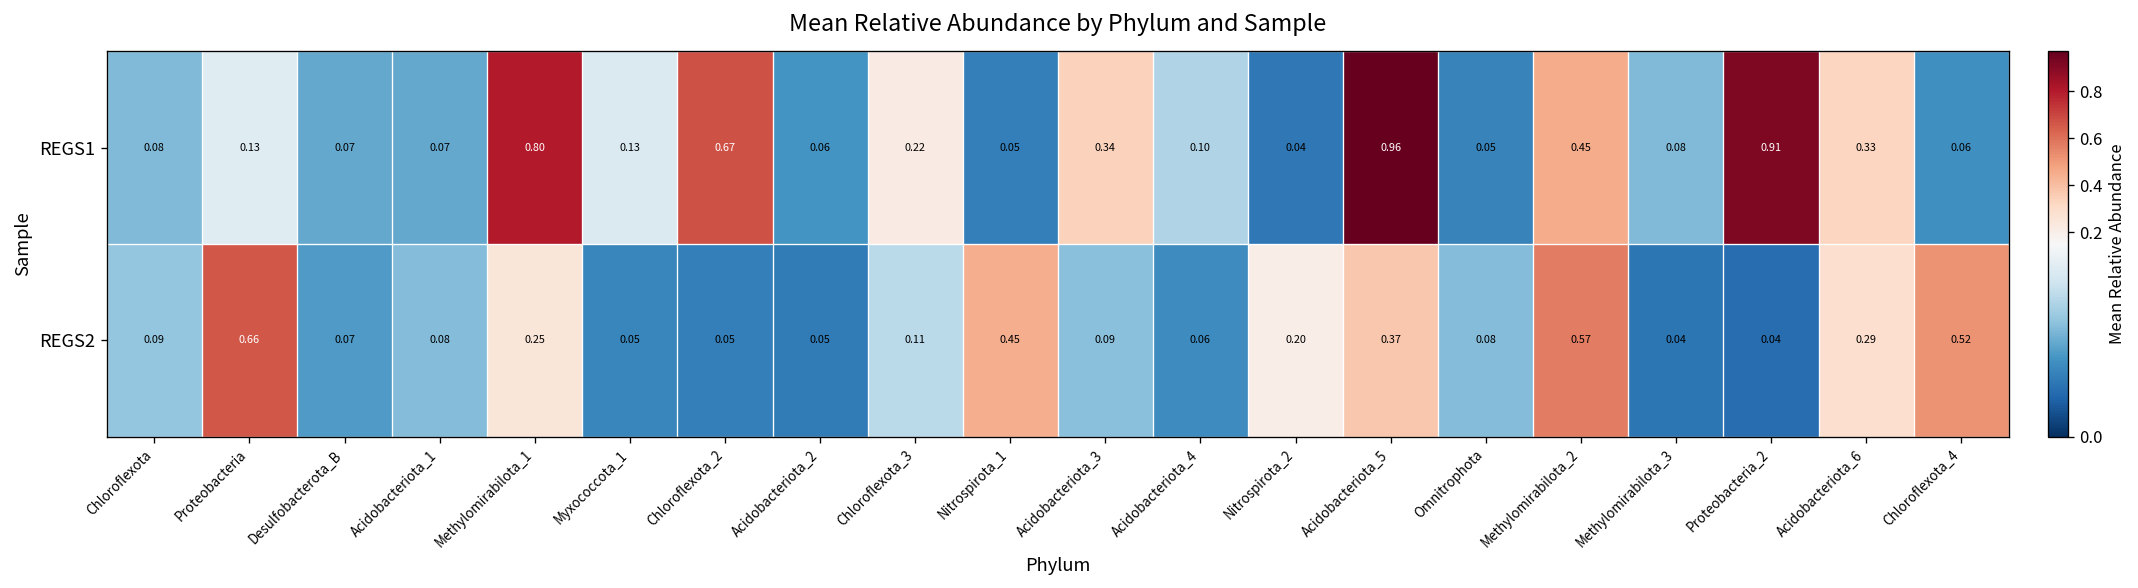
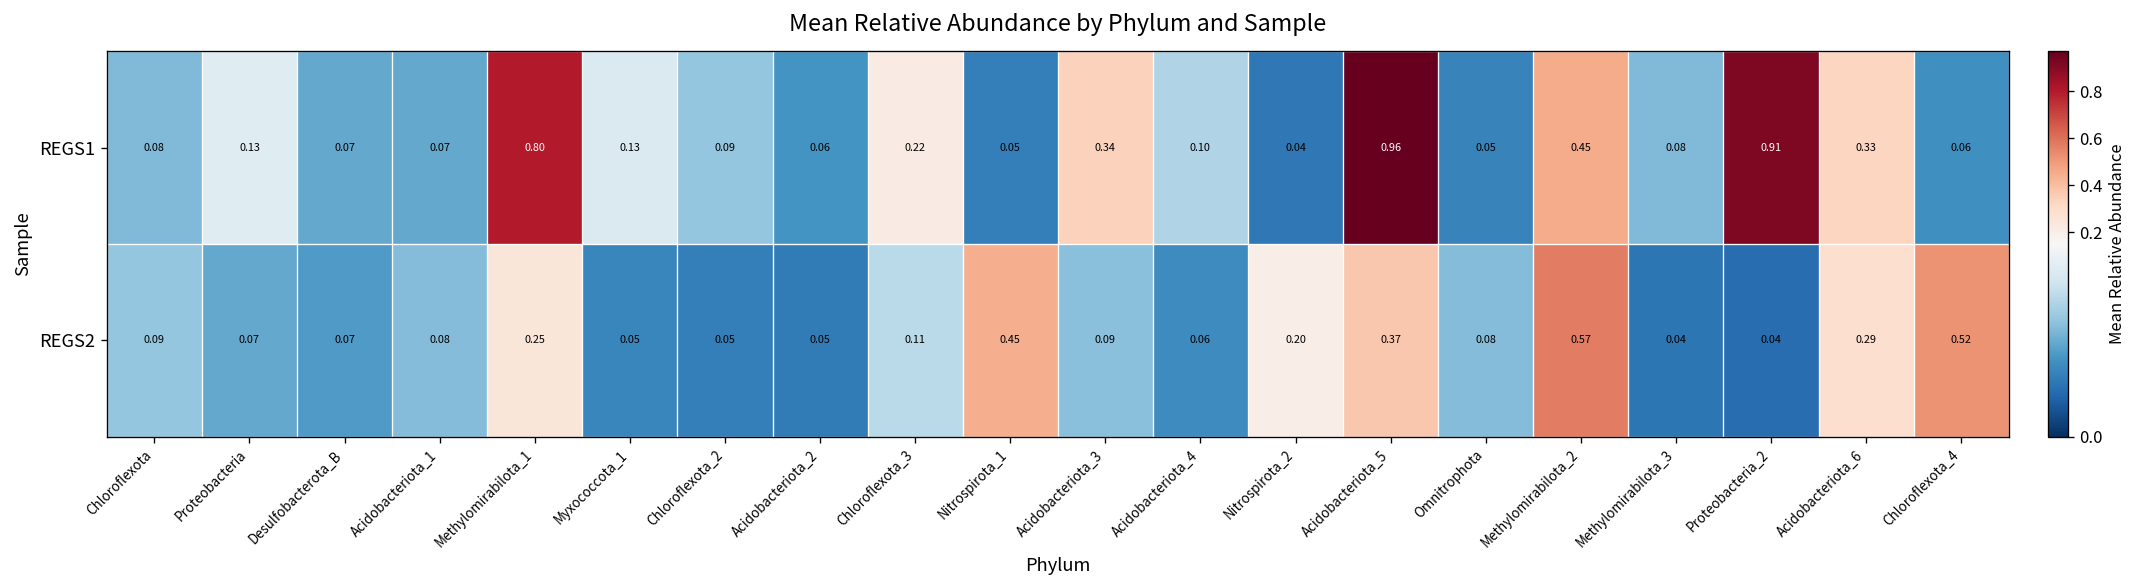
REGS1, Chloroflexota_2: 0.67 -> 0.09
REGS2, Proteobacteria: 0.66 -> 0.07
